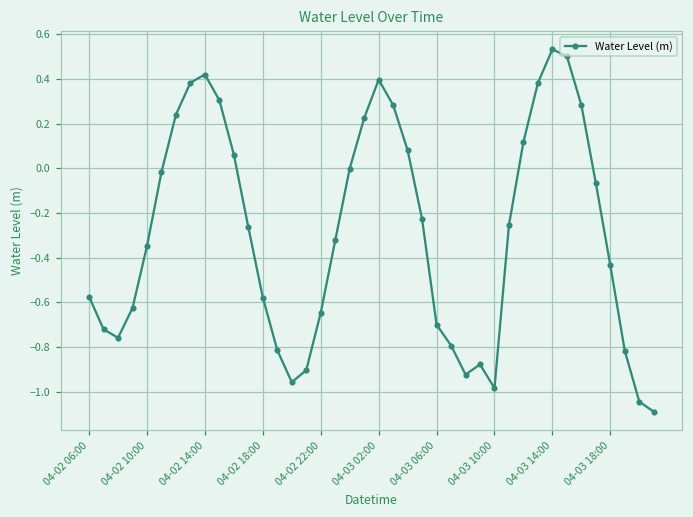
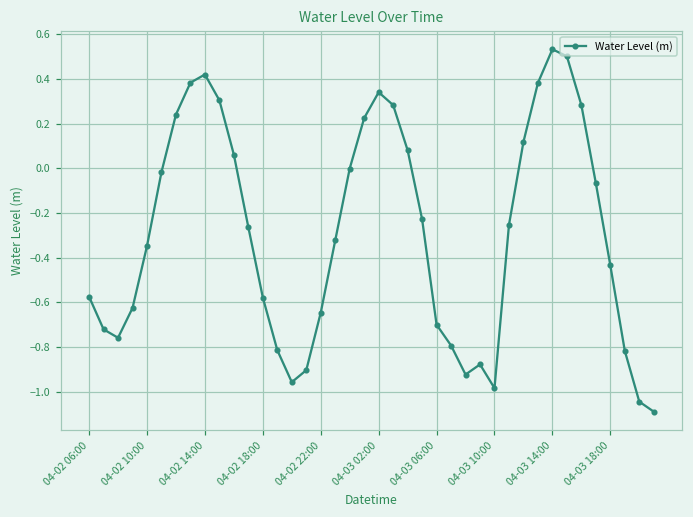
04-03 02:00: 0.40 -> 0.34
